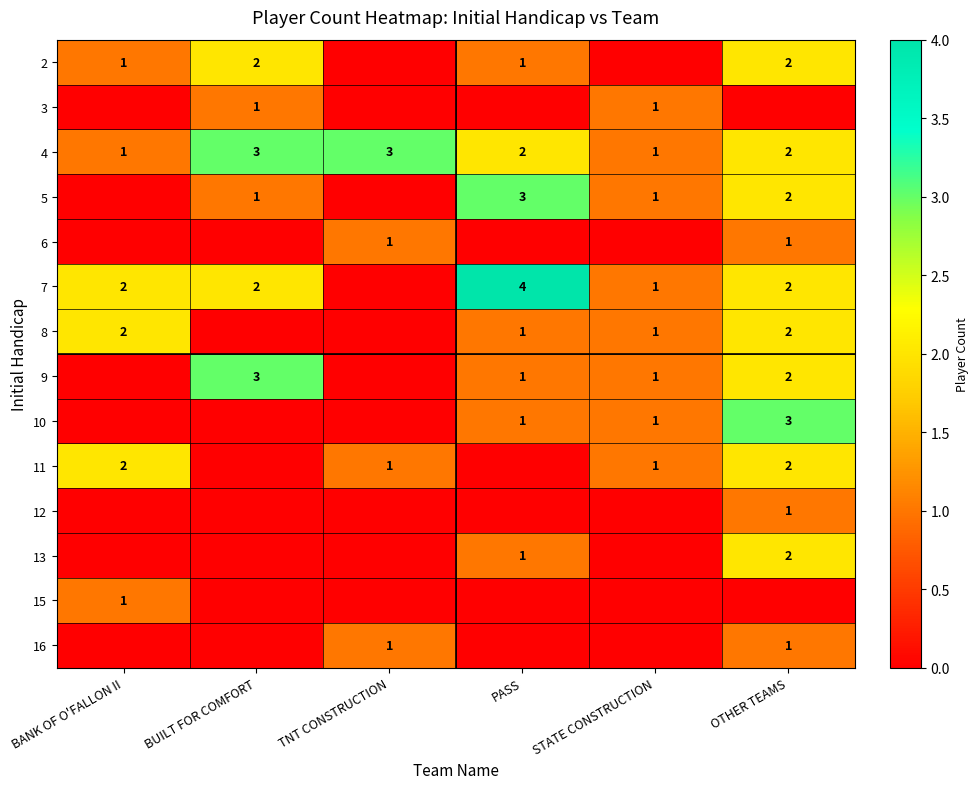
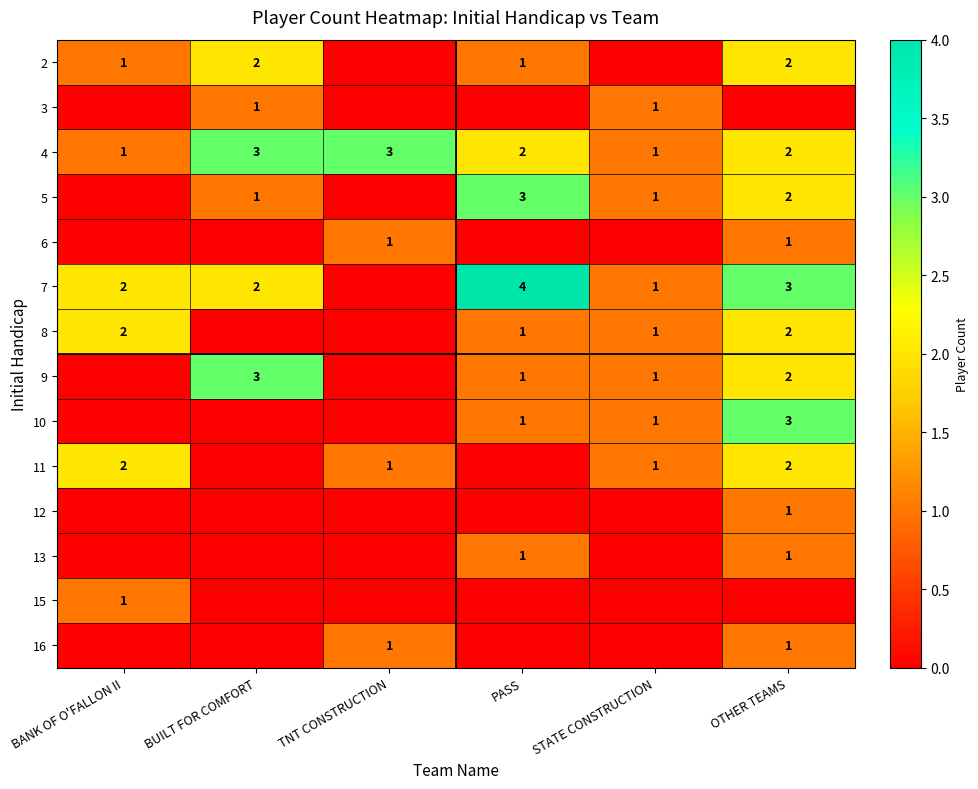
7, OTHER TEAMS: 2 -> 3
13, OTHER TEAMS: 2 -> 1
